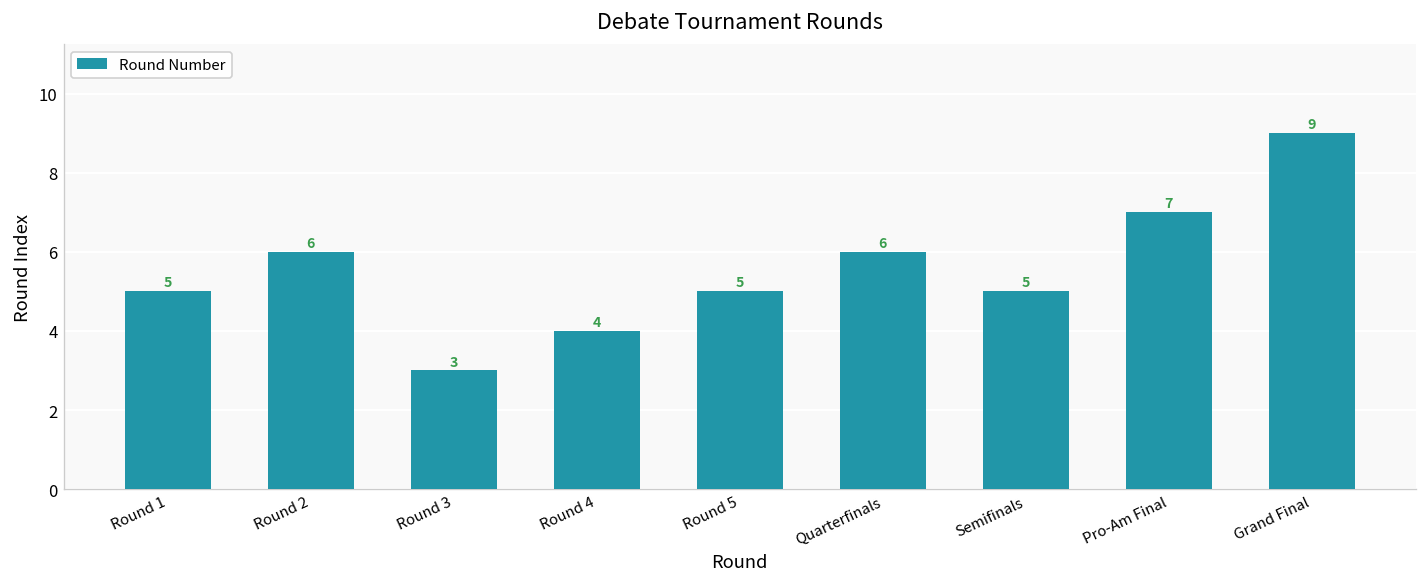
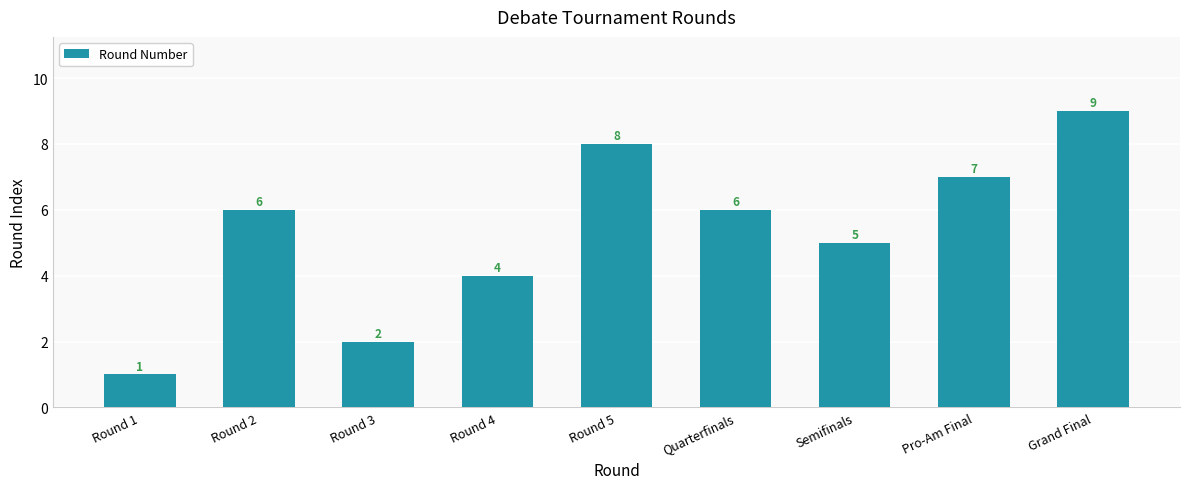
Round 1: 5 -> 1
Round 3: 3 -> 2
Round 5: 5 -> 8
